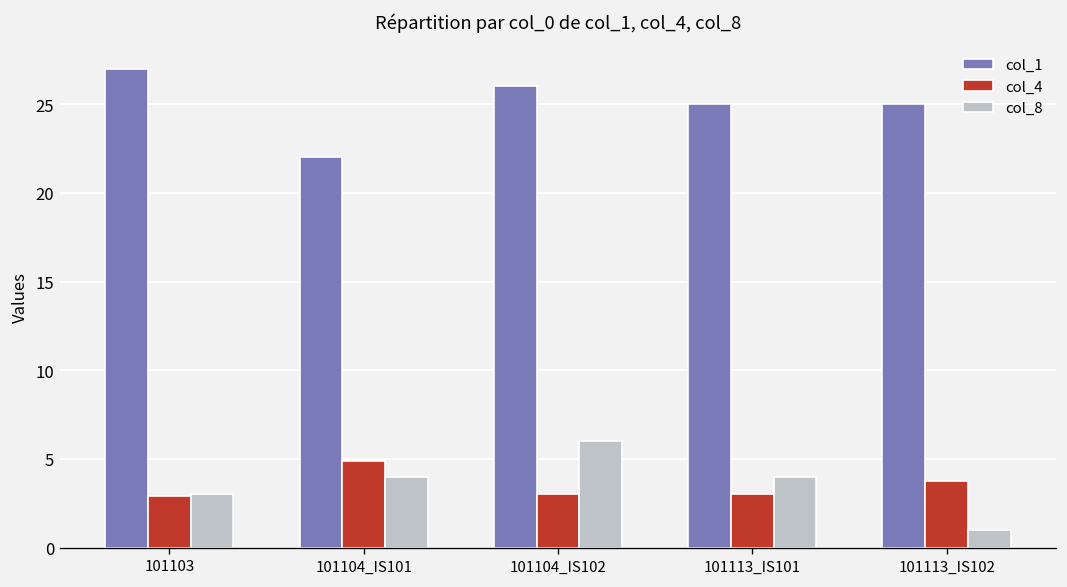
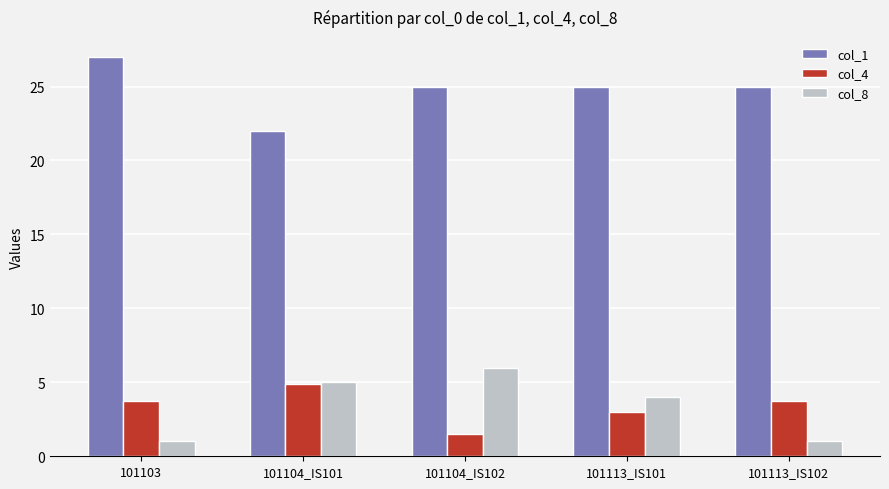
col_4, 101103: 2.9 -> 3.8
col_8, 101103: 3 -> 1
col_8, 101104_IS101: 4 -> 5
col_1, 101104_IS102: 26 -> 25
col_4, 101104_IS102: 3.0 -> 1.5
